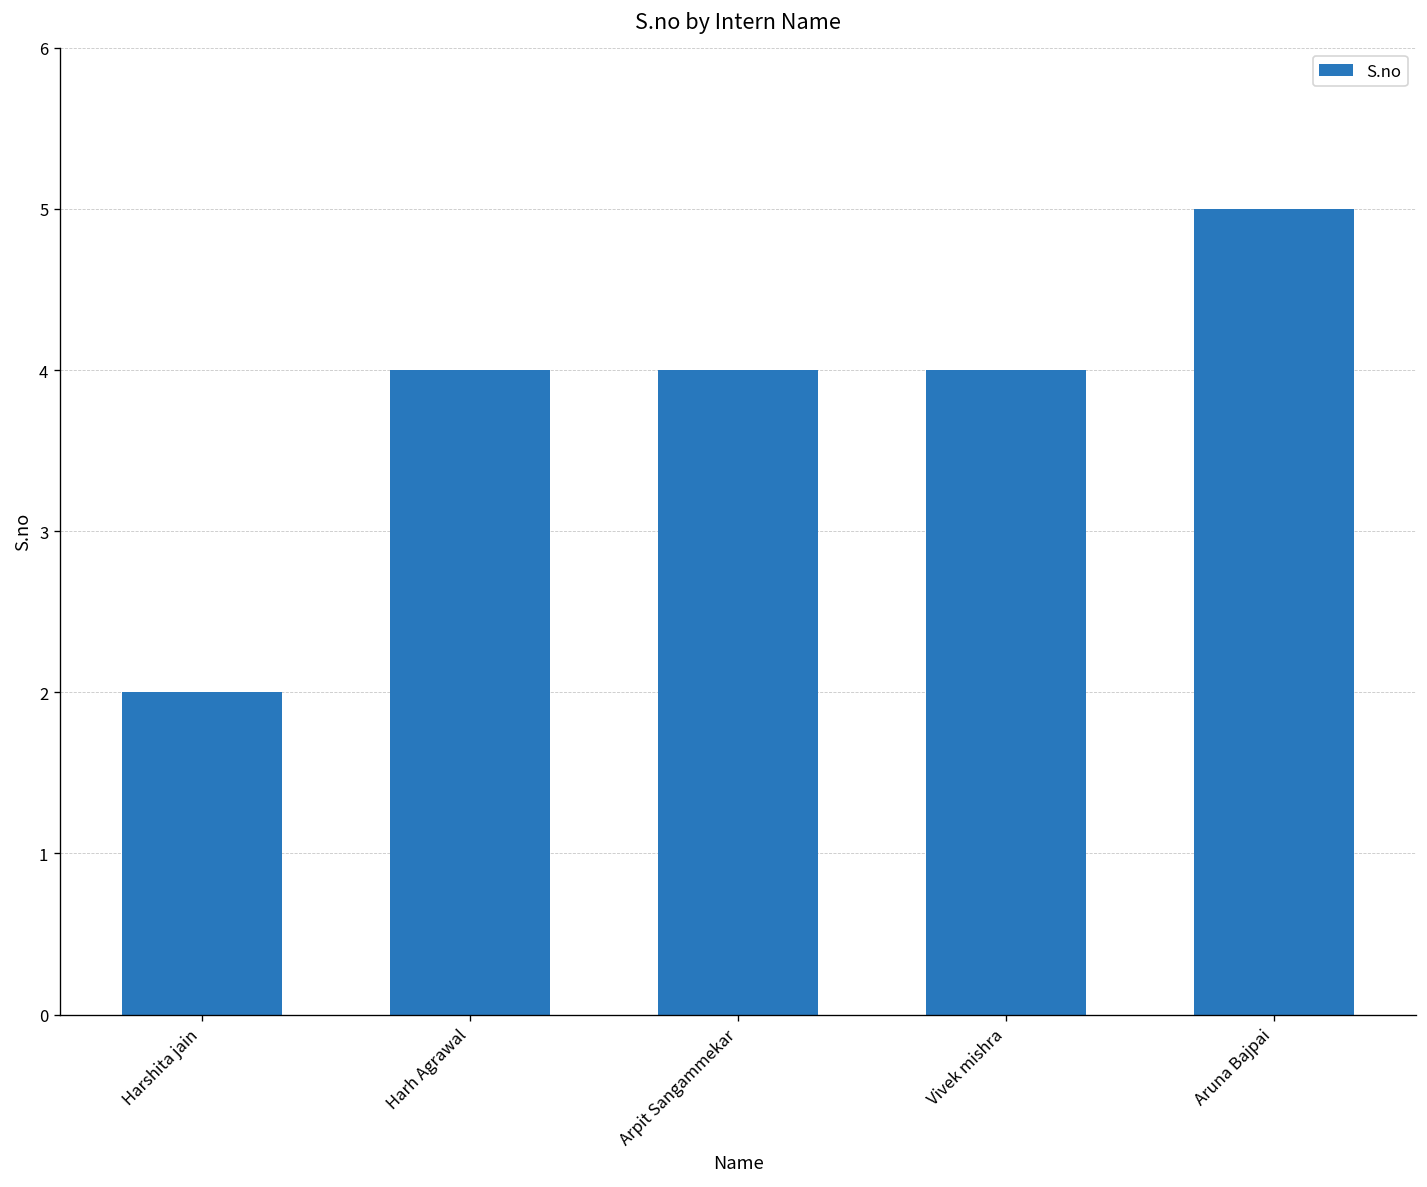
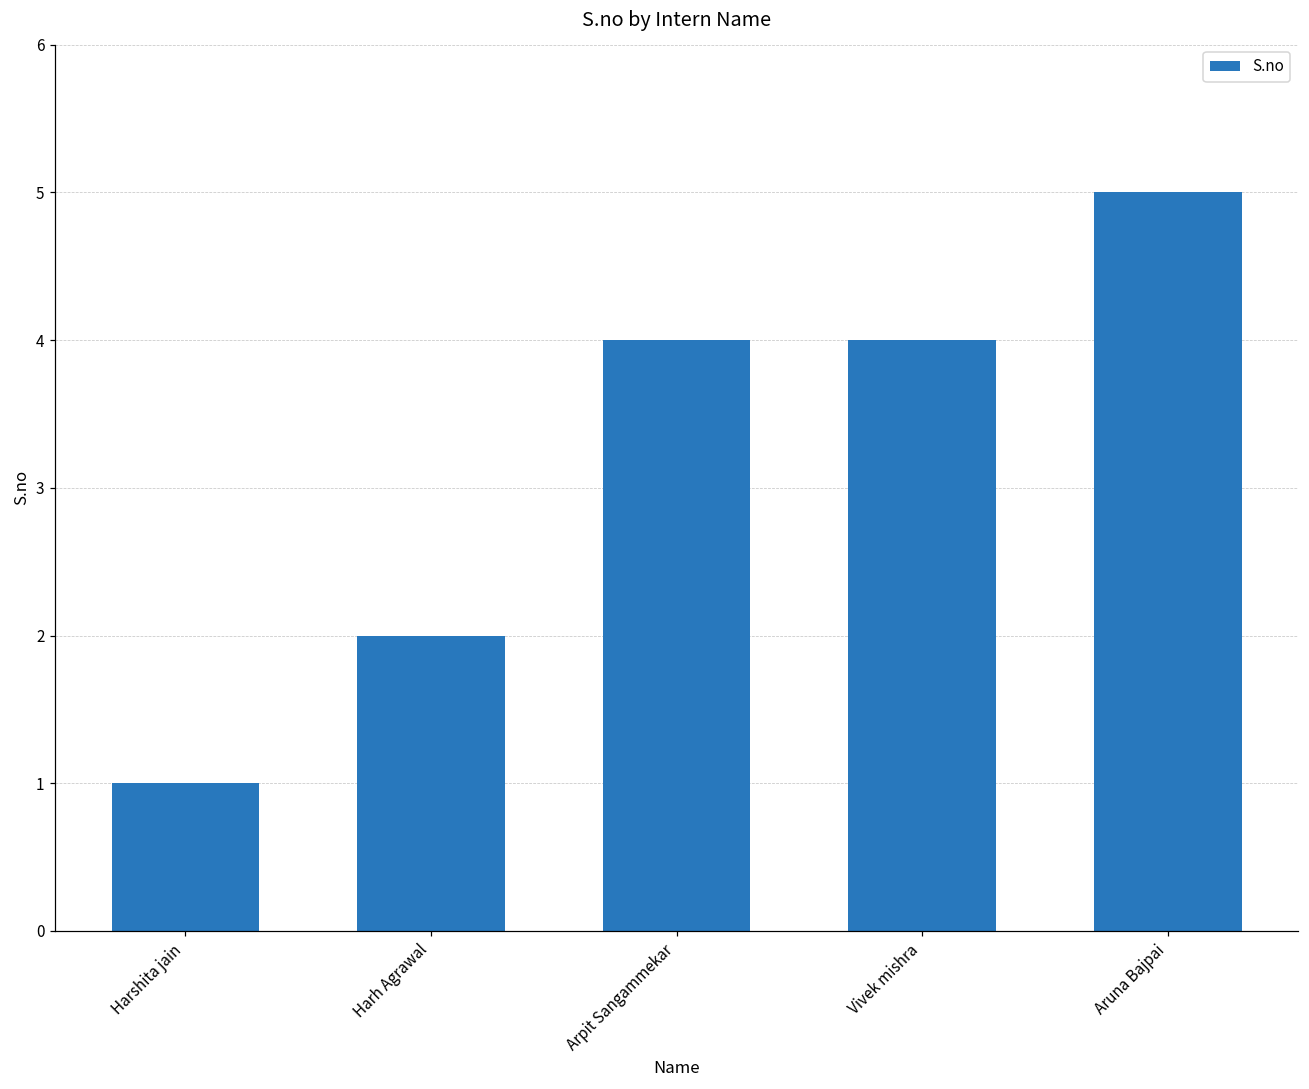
Harshita jain: 2 -> 1
Harh Agrawal: 4 -> 2
